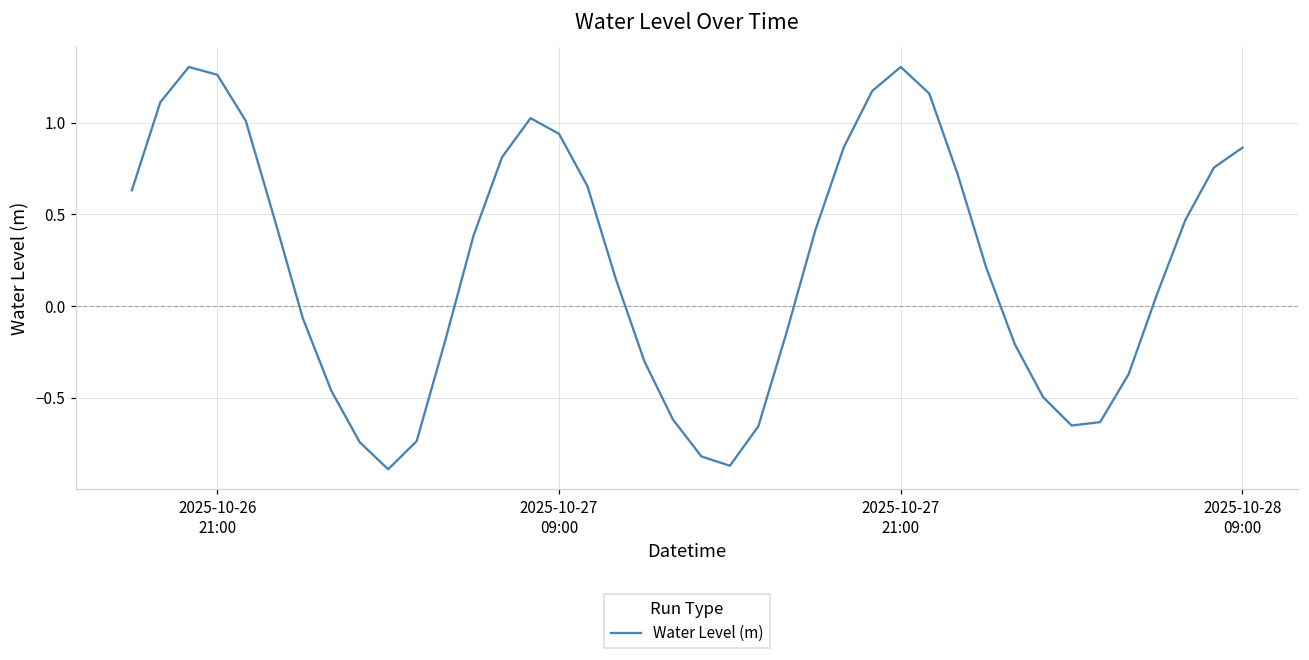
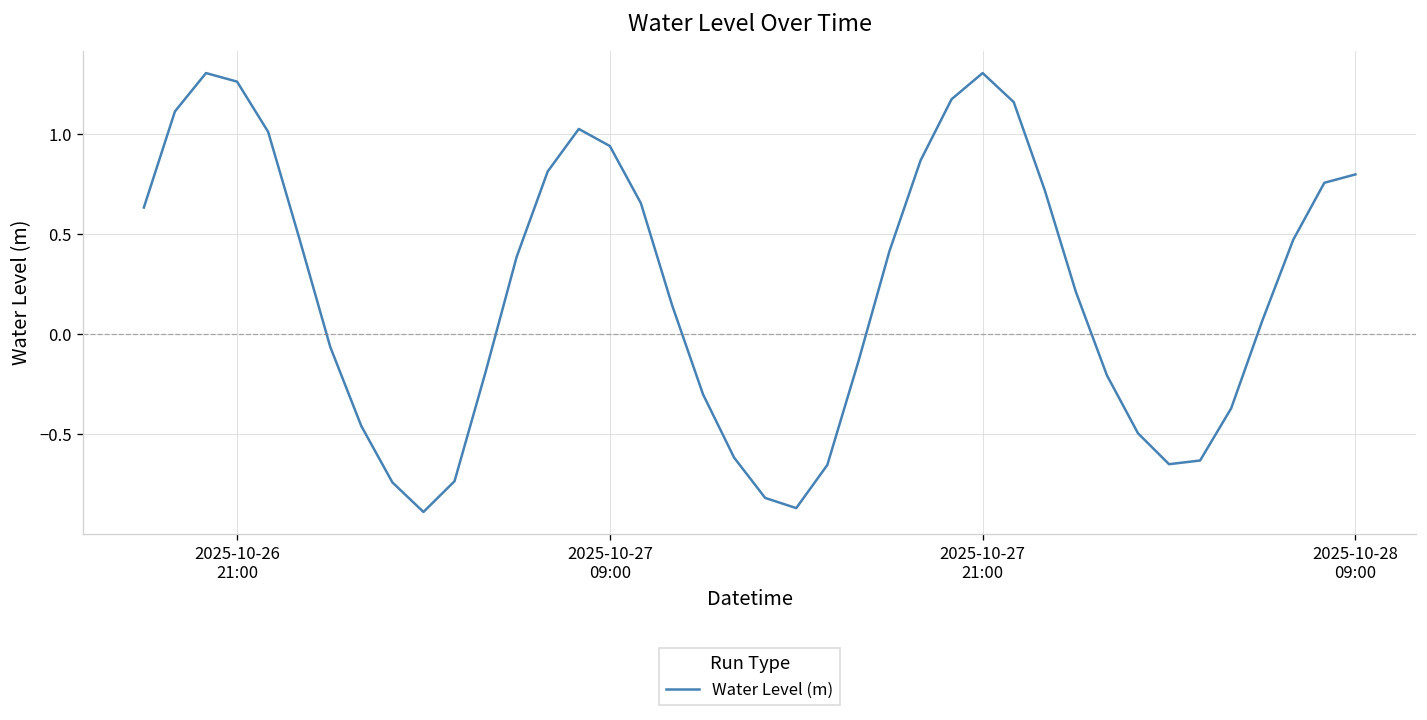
2025-10-28 09:00: 0.86 -> 0.80
